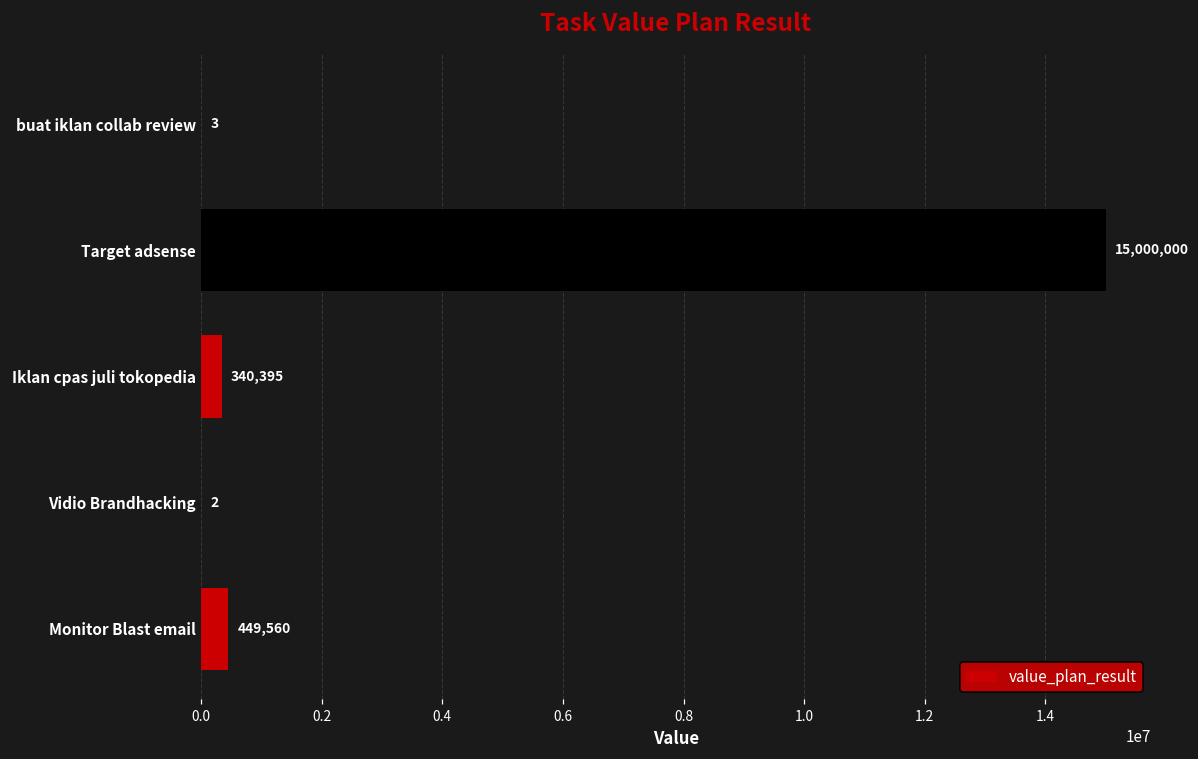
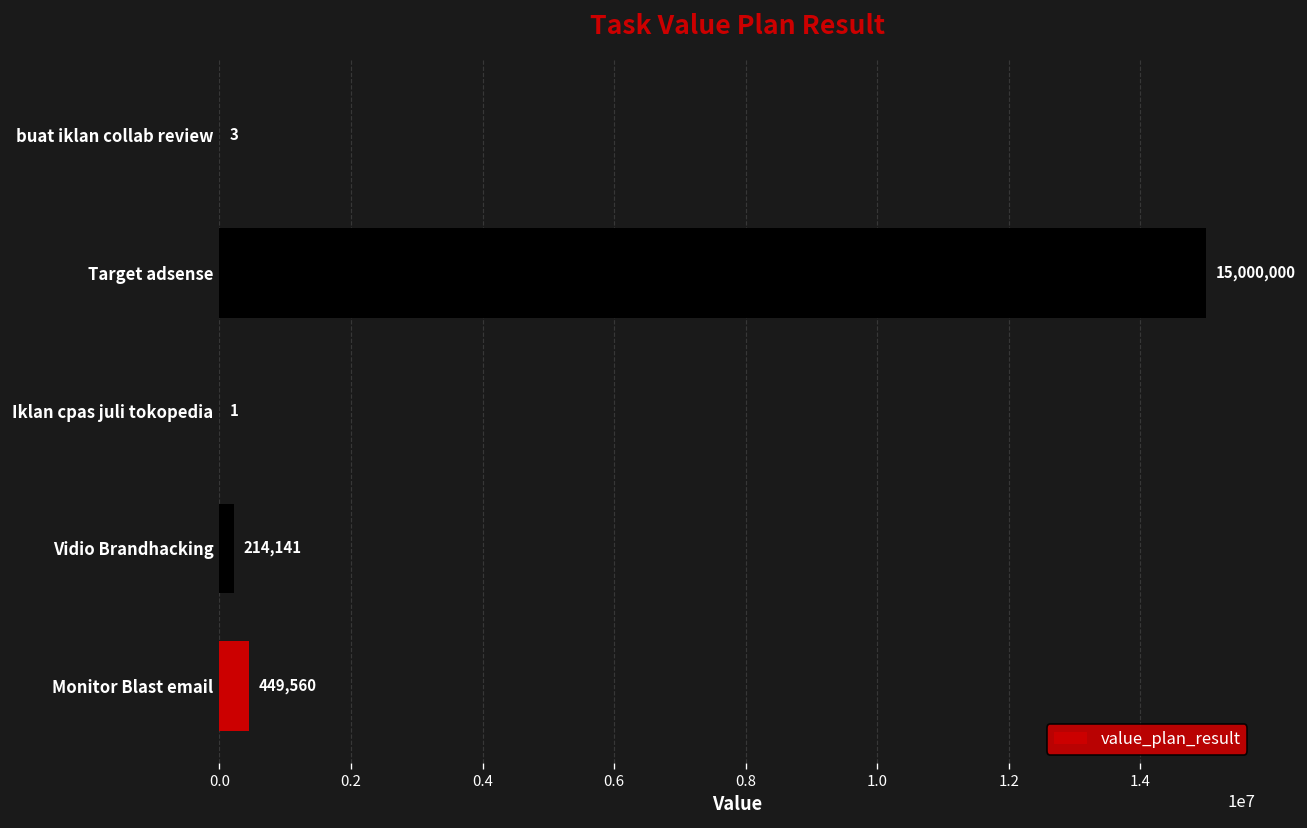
Iklan cpas juli tokopedia: 340,395 -> 1
Vidio Brandhacking: 2 -> 214,141
